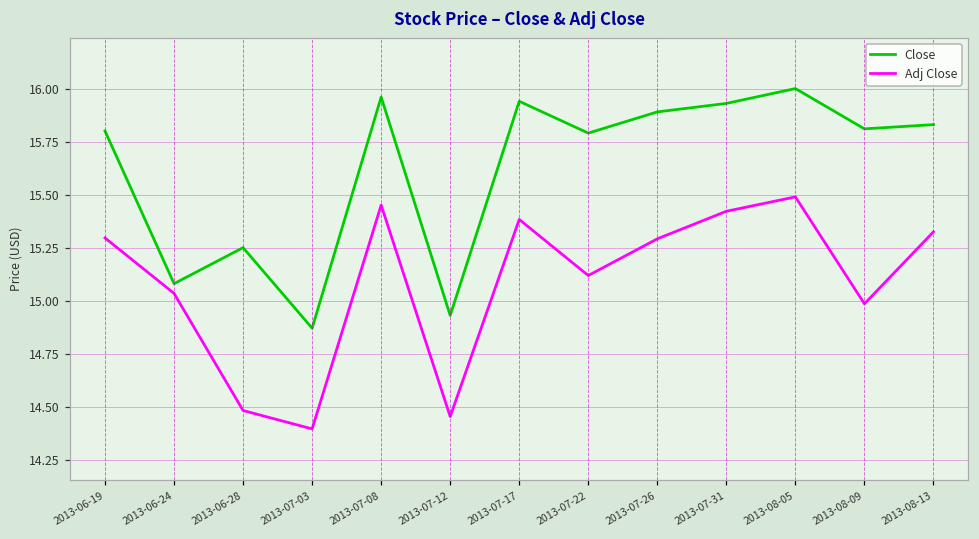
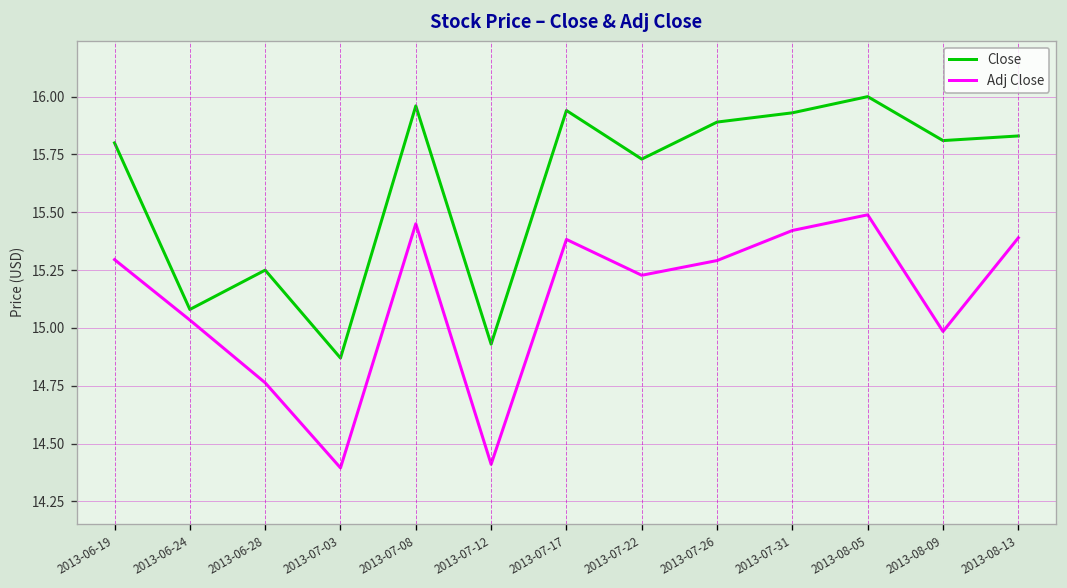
Adj Close, 2013-06-28: 14.48 -> 14.76
Adj Close, 2013-07-12: 14.45 -> 14.41
Close, 2013-07-22: 15.79 -> 15.73
Adj Close, 2013-07-22: 15.12 -> 15.23
Adj Close, 2013-08-13: 15.32 -> 15.39
